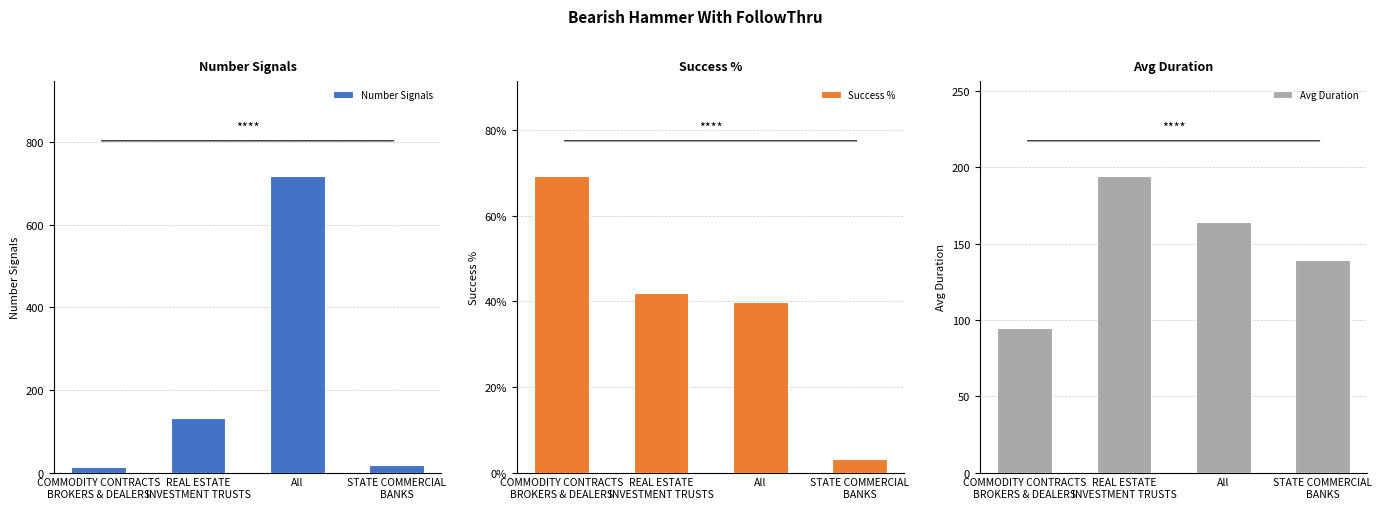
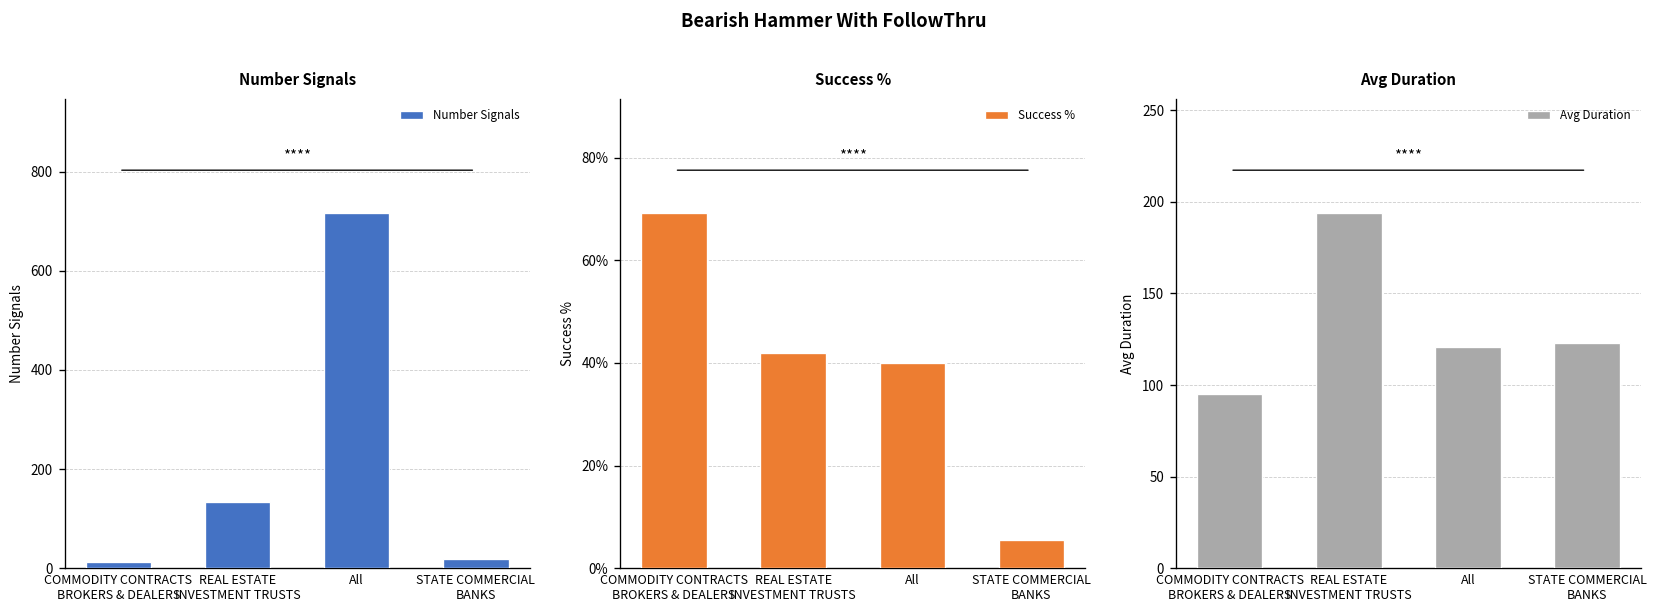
Success %, STATE COMMERCIAL BANKS: 3% -> 6%
Avg Duration, All: 164 -> 121
Avg Duration, STATE COMMERCIAL BANKS: 139 -> 123
